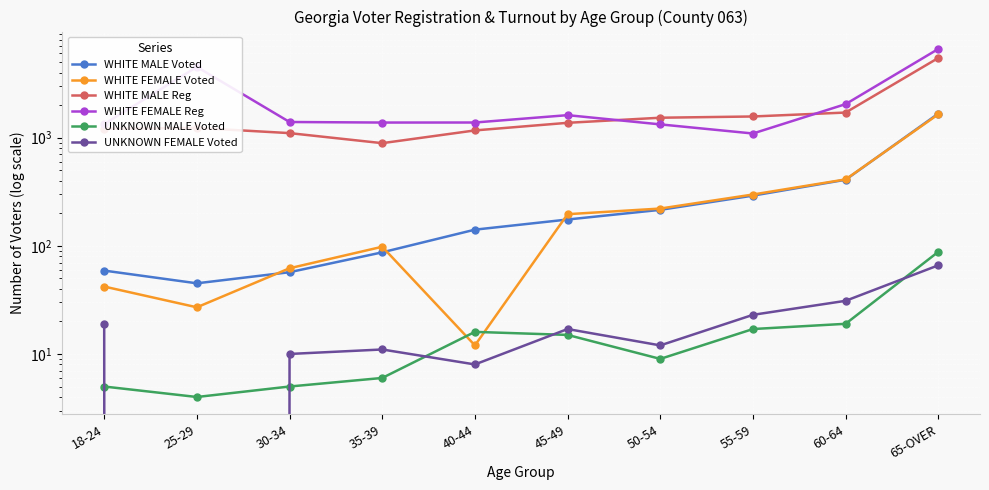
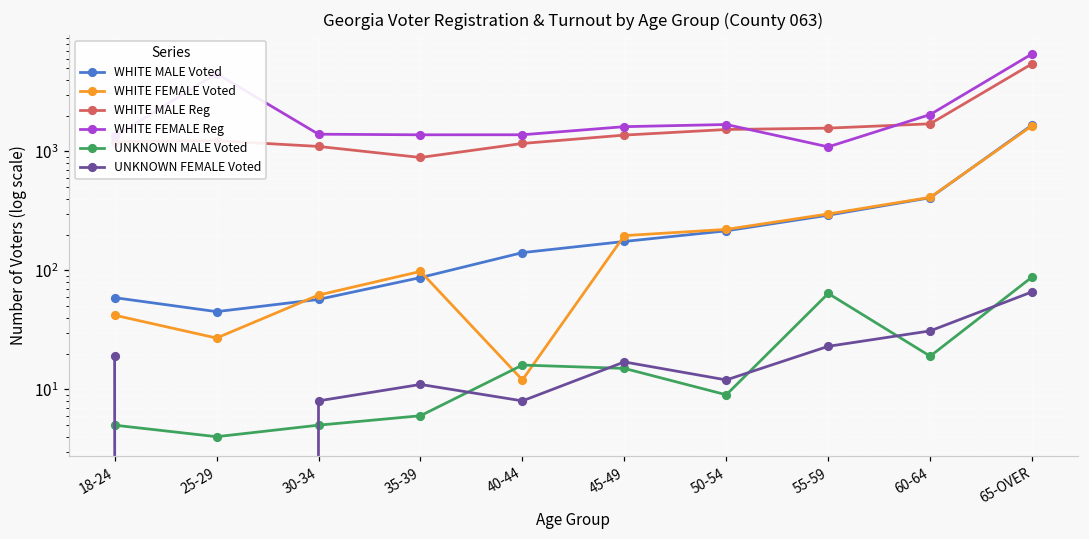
UNKNOWN FEMALE Voted, 30-34: 10 -> 8
WHITE FEMALE Reg, 50-54: 1300 -> 1700
UNKNOWN MALE Voted, 55-59: 17 -> 60
